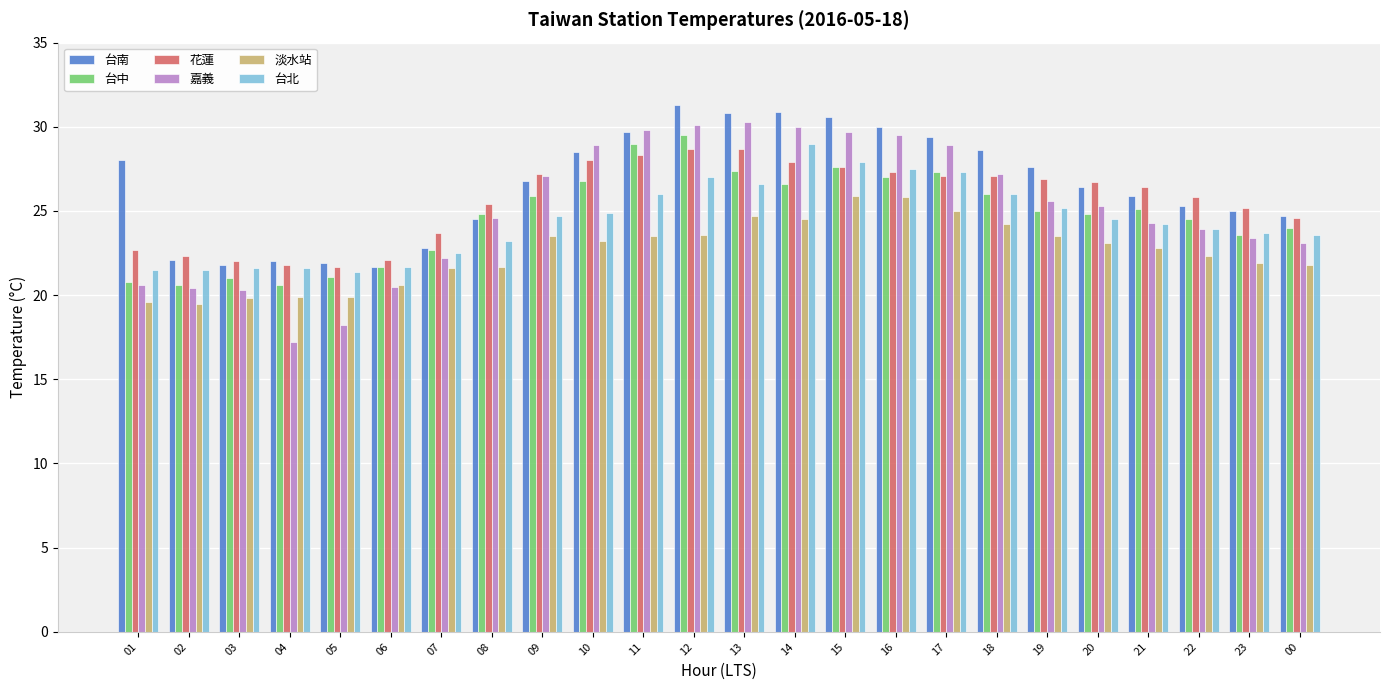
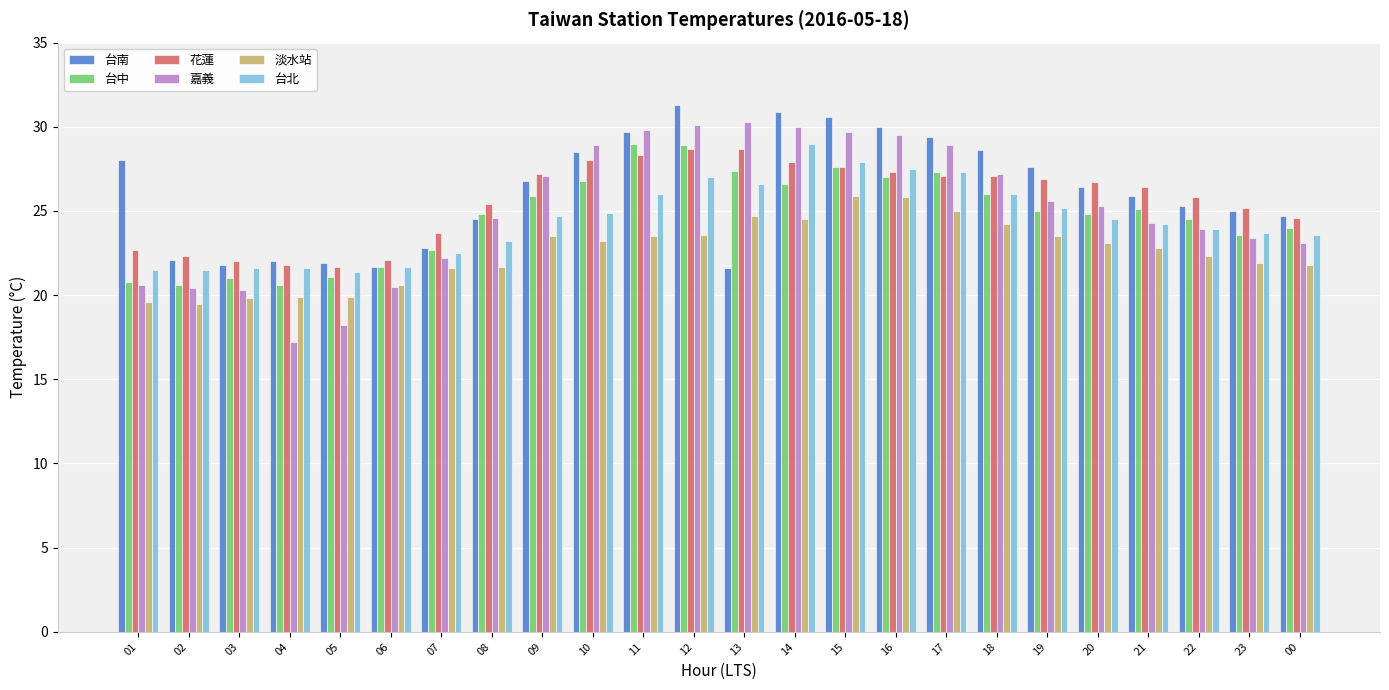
台中, 12: 29.5 -> 28.9
台南, 13: 30.8 -> 21.6
